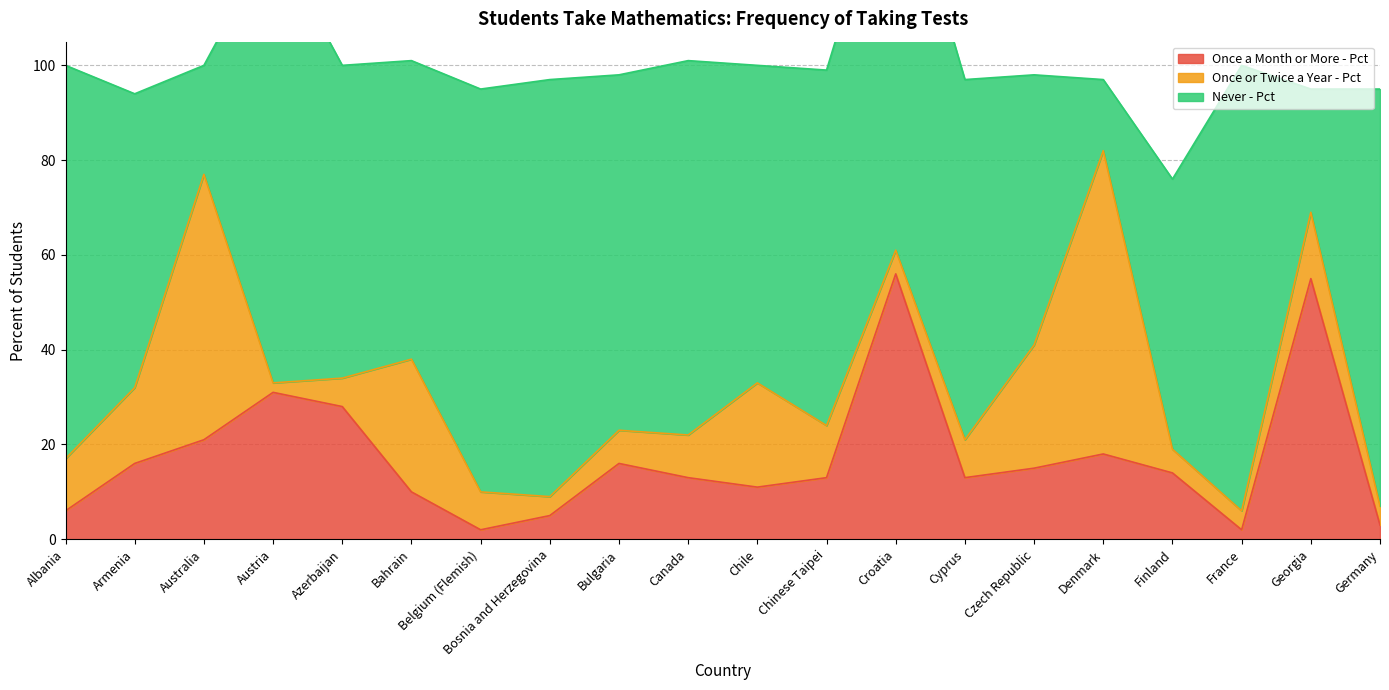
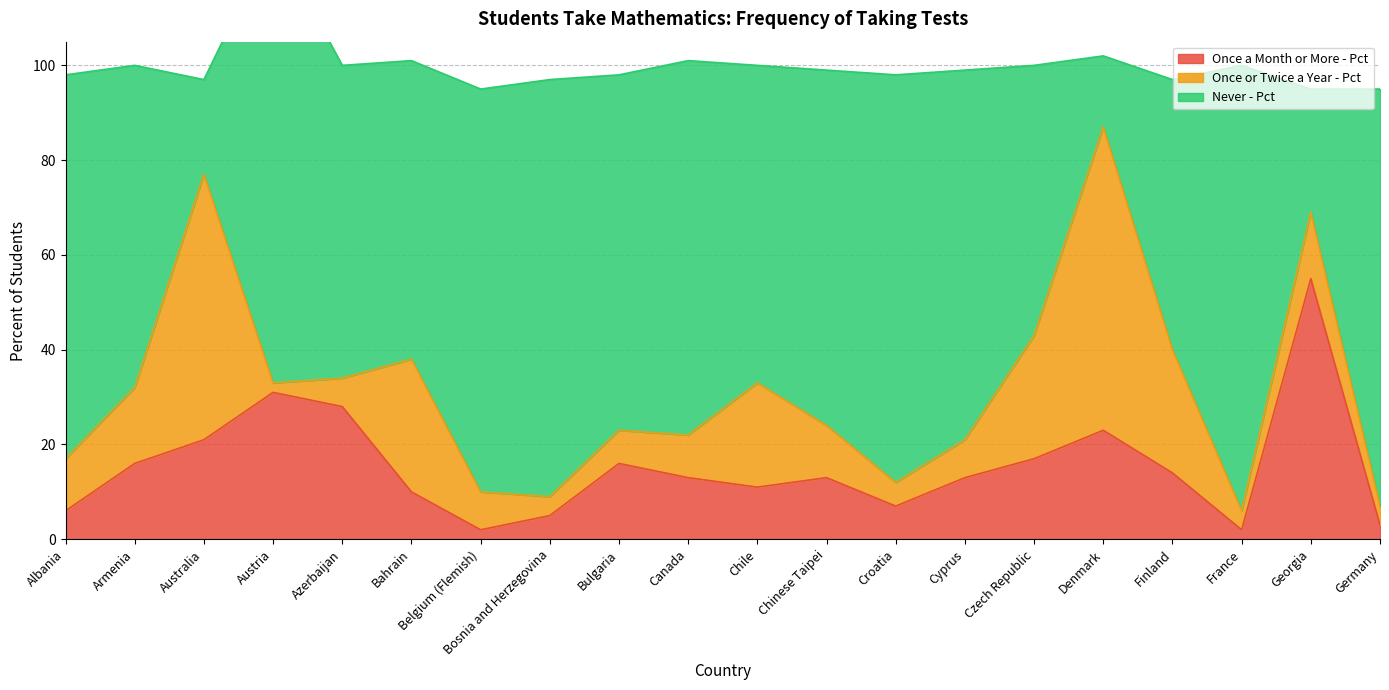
Never - Pct, Albania: 83 -> 81
Never - Pct, Armenia: 62 -> 68
Never - Pct, Australia: 23 -> 20
Once a Month or More - Pct, Croatia: 56 -> 7
Never - Pct, Cyprus: 76 -> 78
Once a Month or More - Pct, Czech Republic: 15 -> 17
Once a Month or More - Pct, Denmark: 18 -> 23
Once or Twice a Year - Pct, Finland: 5 -> 26
